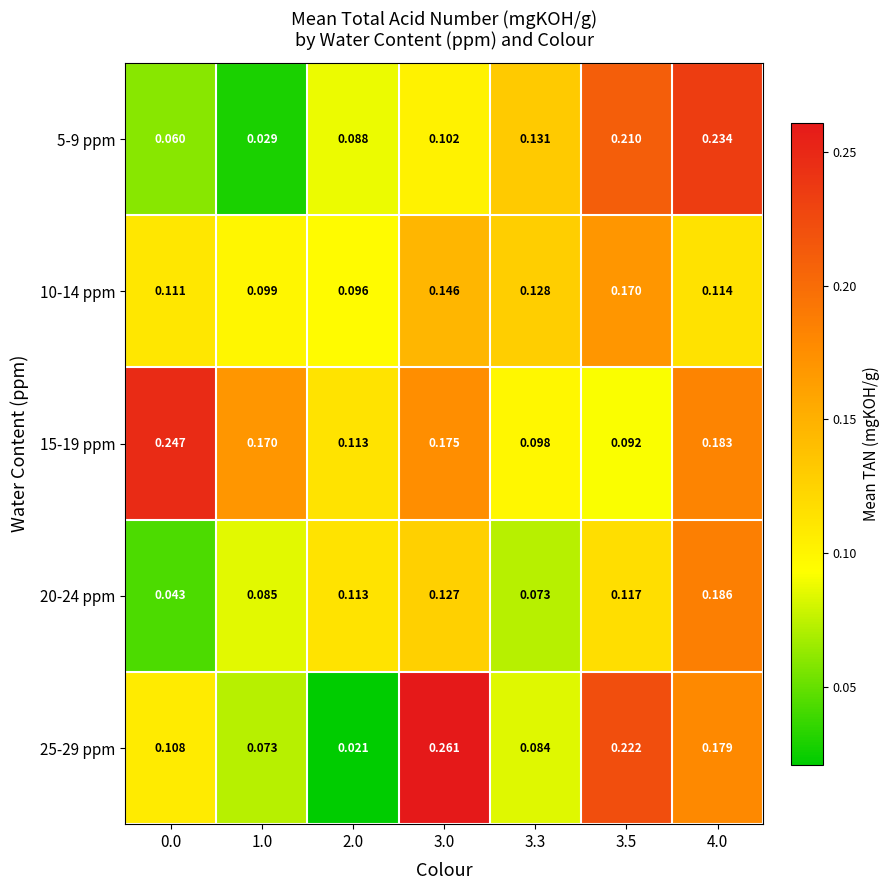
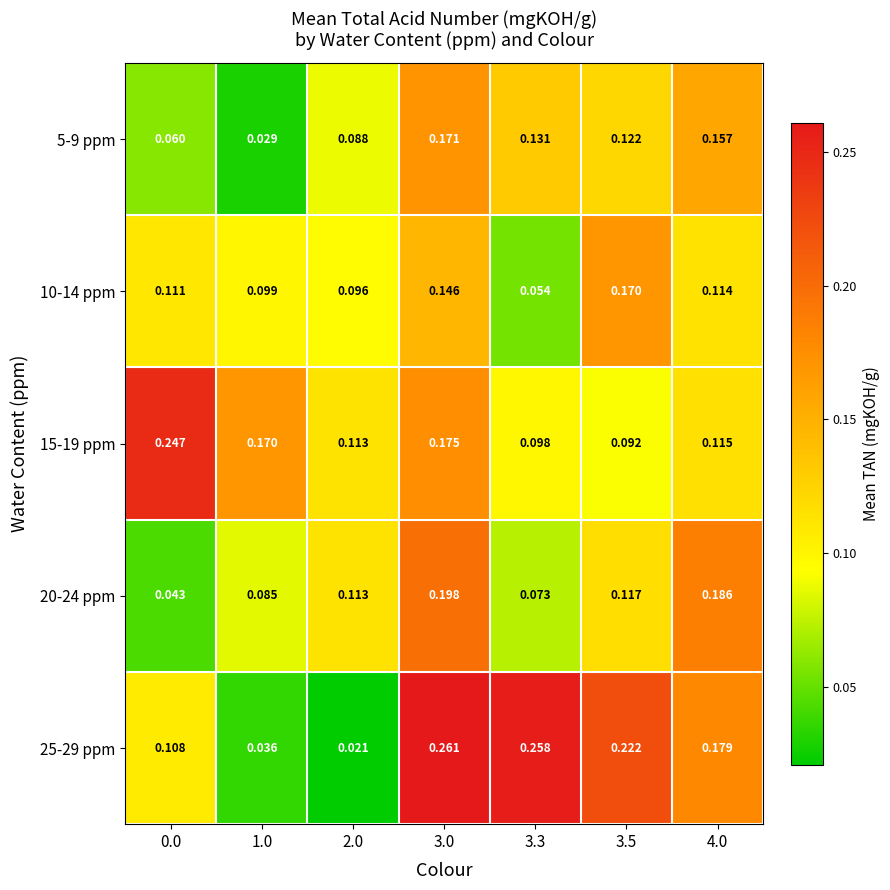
5-9 ppm, 3.0: 0.102 -> 0.171
5-9 ppm, 3.5: 0.210 -> 0.122
5-9 ppm, 4.0: 0.234 -> 0.157
10-14 ppm, 3.3: 0.128 -> 0.054
15-19 ppm, 4.0: 0.183 -> 0.115
20-24 ppm, 3.0: 0.127 -> 0.198
25-29 ppm, 1.0: 0.073 -> 0.036
25-29 ppm, 3.3: 0.084 -> 0.258
